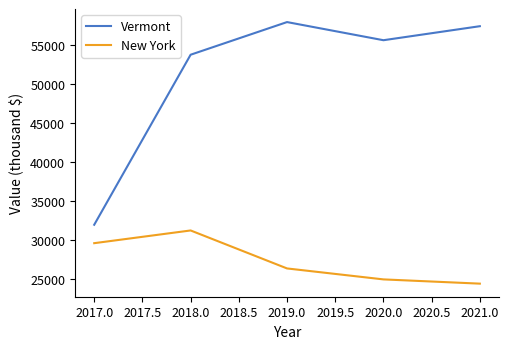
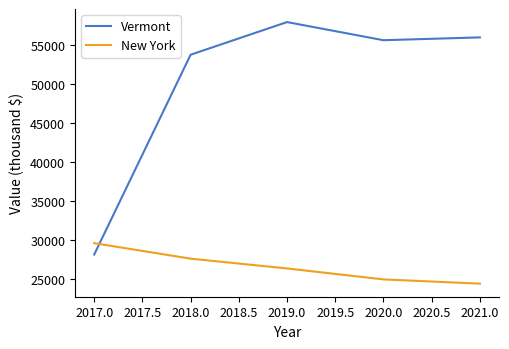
Vermont, 2017.0: 32000 -> 28000
New York, 2018.0: 31000 -> 28000
Vermont, 2021.0: 57000 -> 56000
